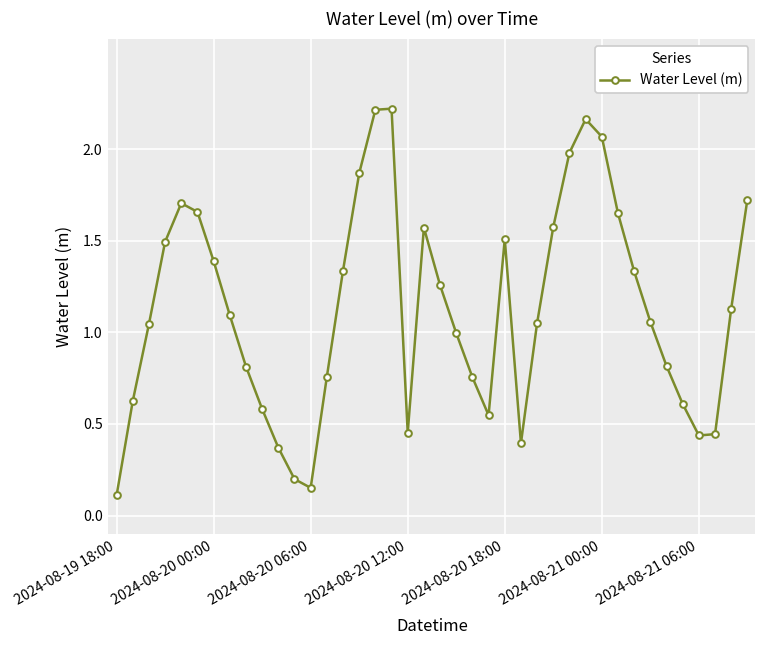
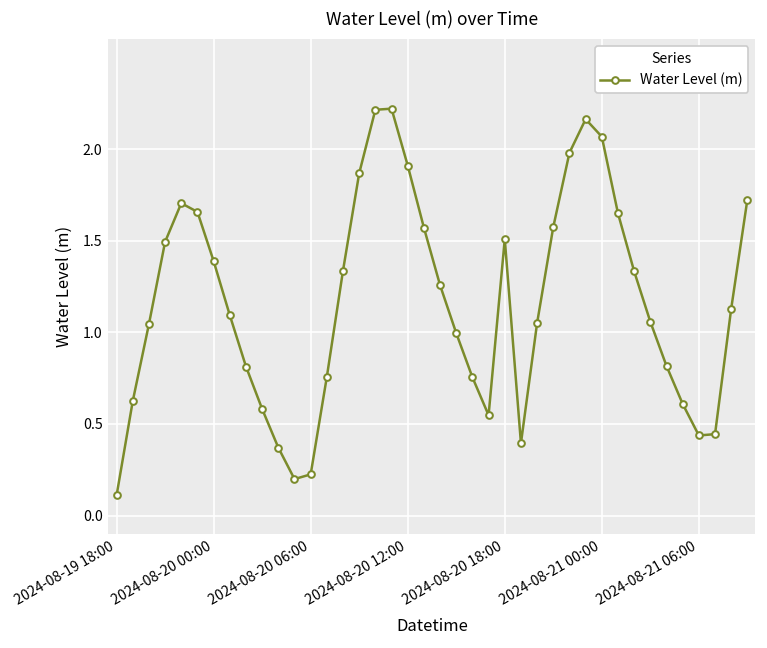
2024-08-20 06:00: 0.15 -> 0.22
2024-08-20 12:00: 0.45 -> 1.91
